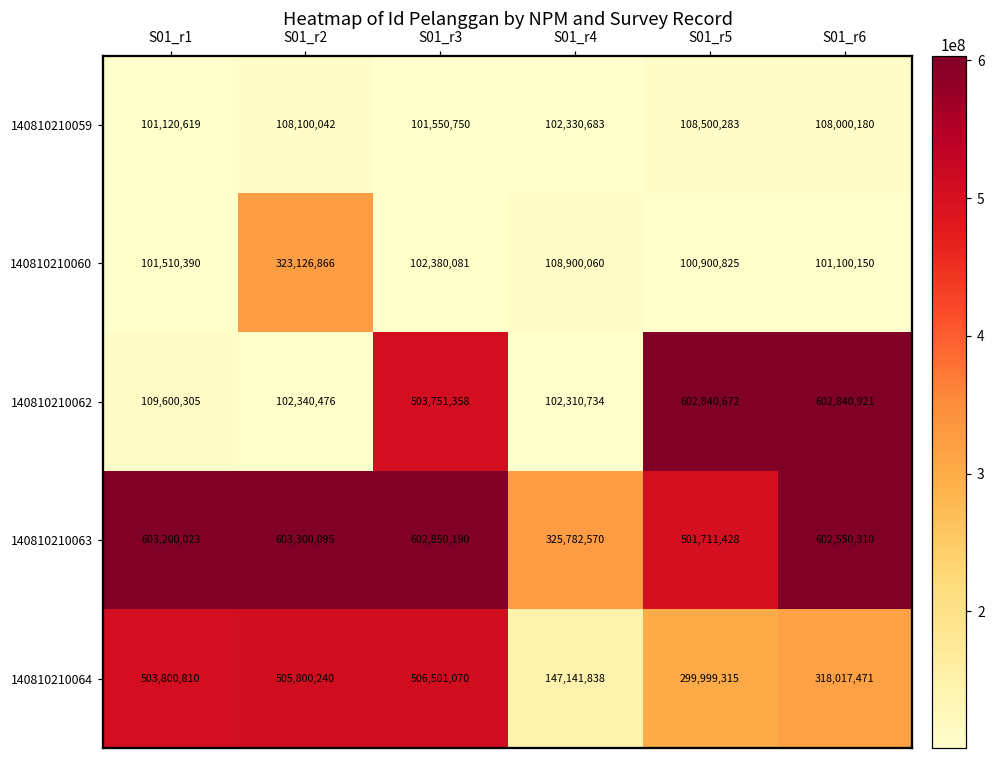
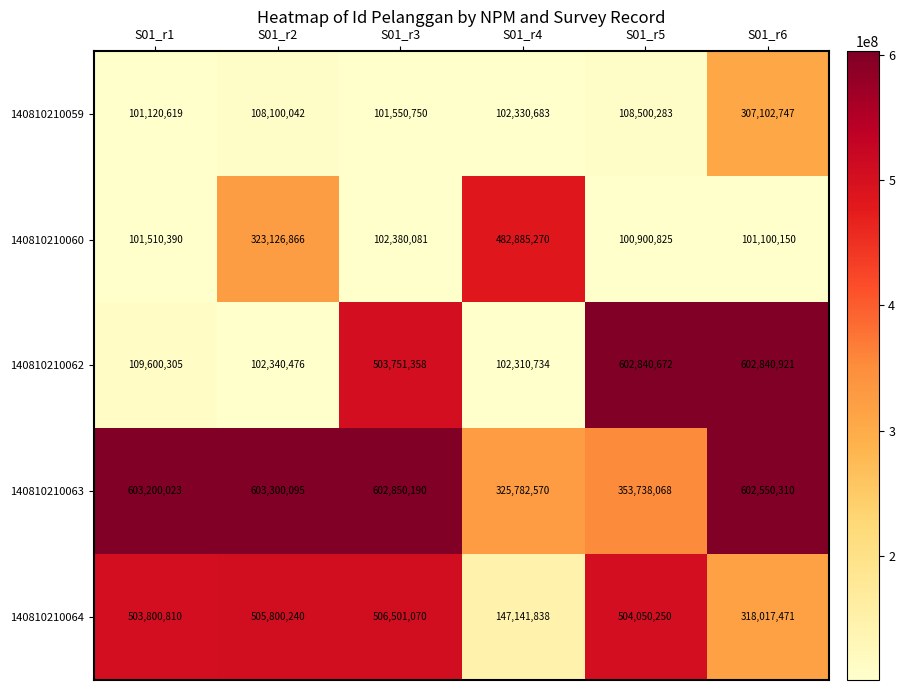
140810210059, S01_r6: 108,000,180 -> 307,102,747
140810210060, S01_r4: 108,900,060 -> 482,885,270
140810210063, S01_r5: 501,711,428 -> 353,738,068
140810210064, S01_r5: 299,999,315 -> 504,050,250
